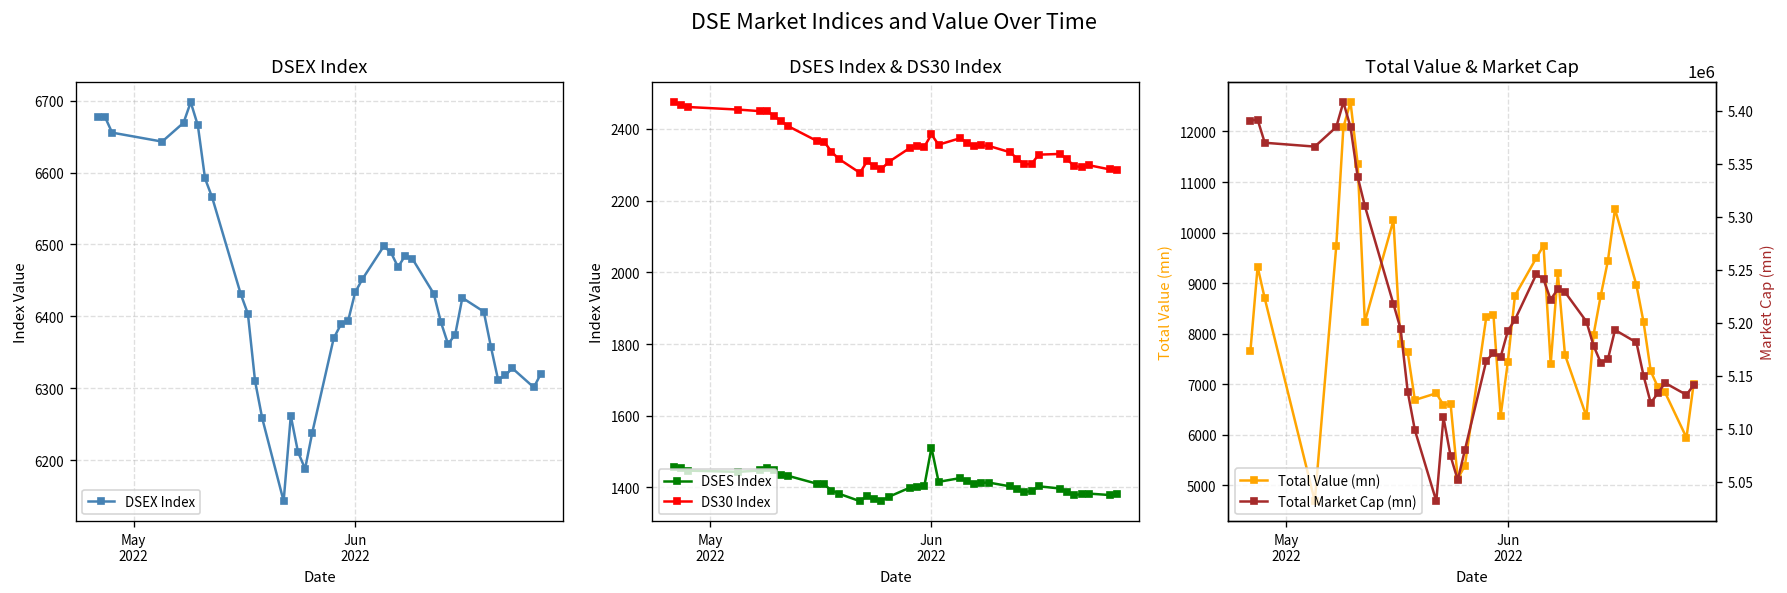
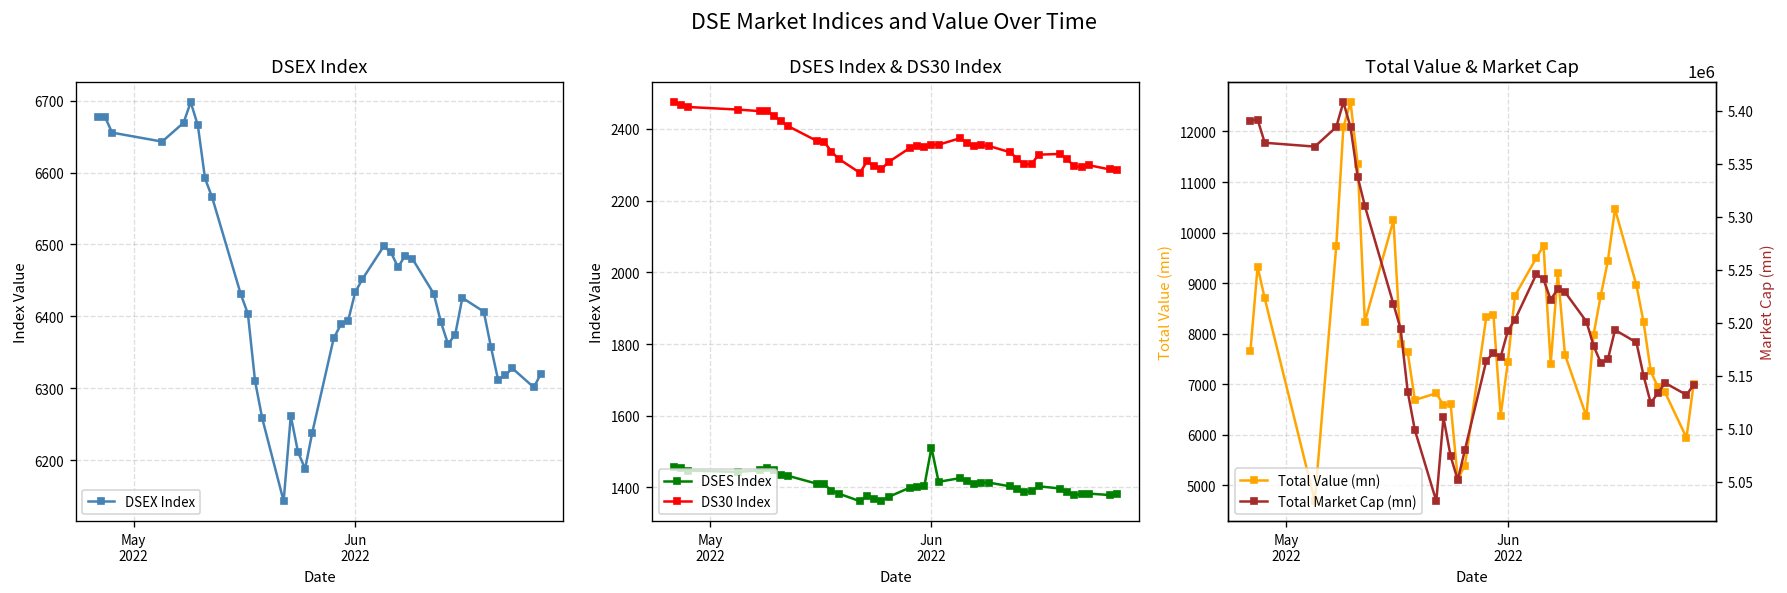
DSES Index & DS30 Index, DS30 Index, Jun 2022: 2380 -> 2360
